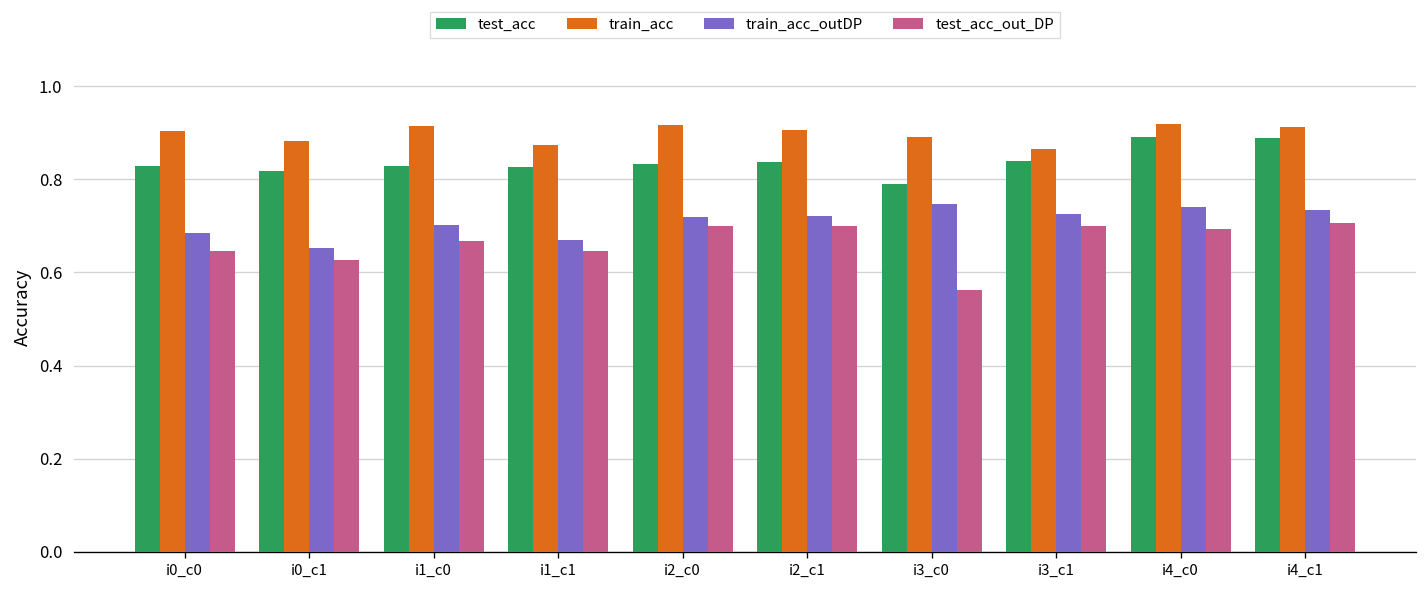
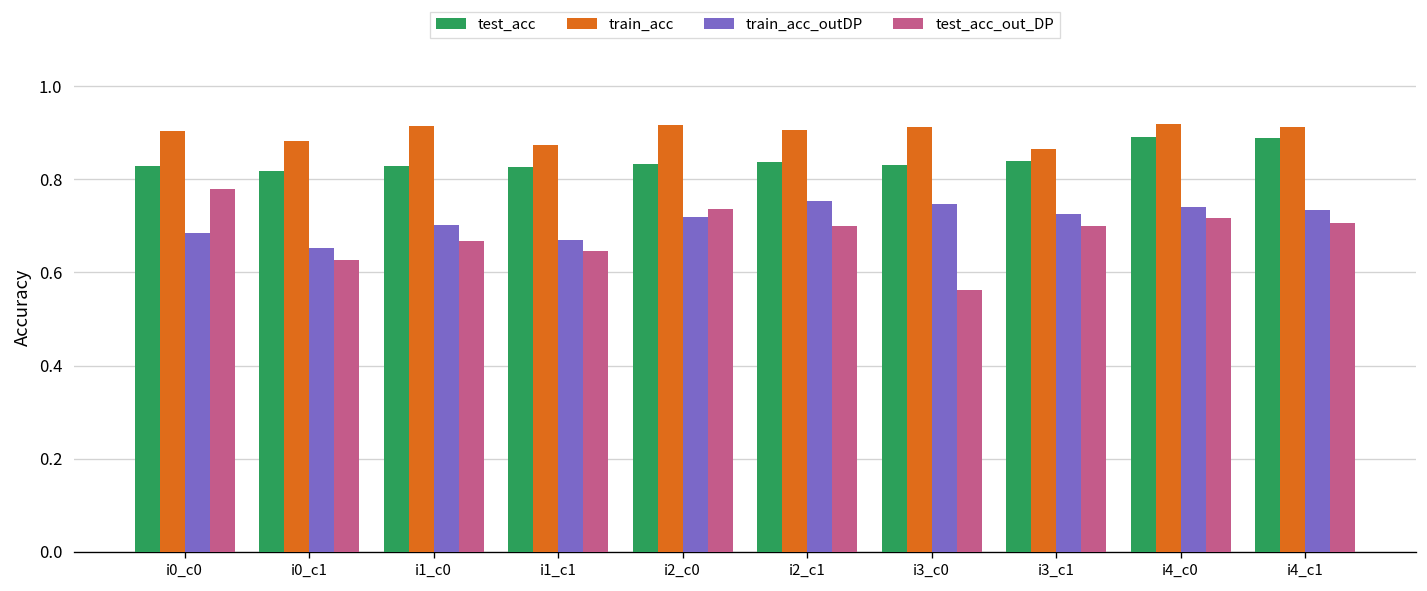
test_acc_out_DP, i0_c0: 0.65 -> 0.78
test_acc_out_DP, i2_c0: 0.70 -> 0.74
train_acc_outDP, i2_c1: 0.72 -> 0.75
test_acc, i3_c0: 0.79 -> 0.83
train_acc, i3_c0: 0.89 -> 0.91
test_acc_out_DP, i4_c0: 0.69 -> 0.72
